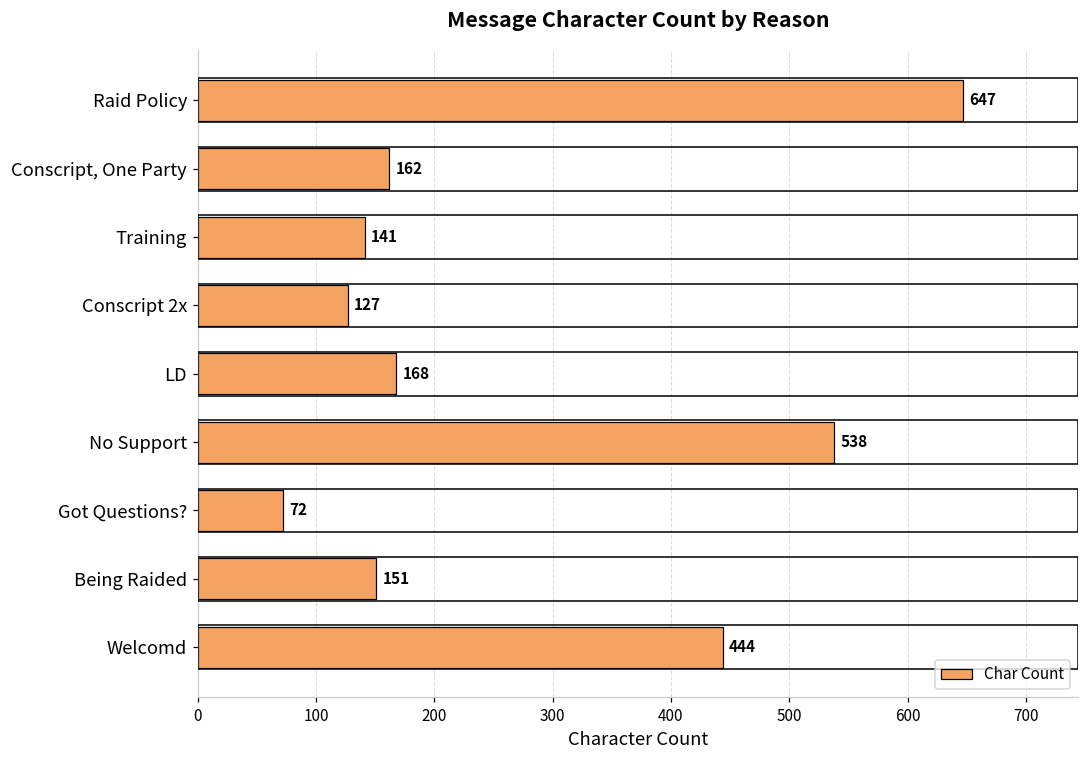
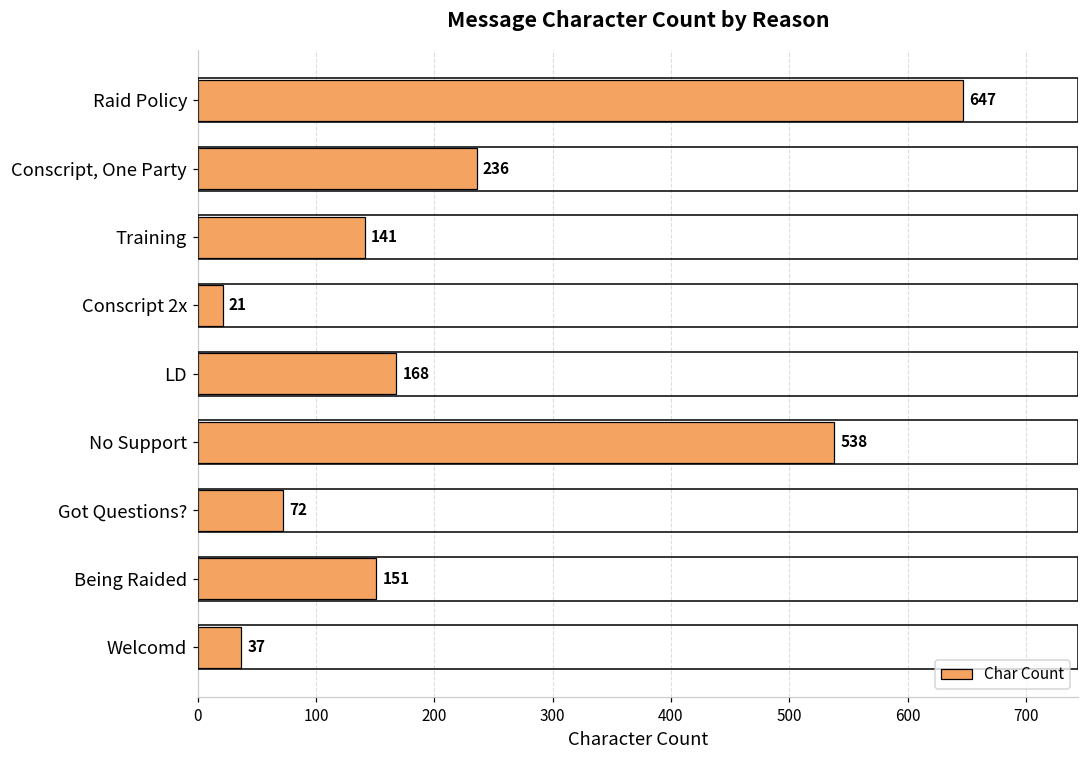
Conscript, One Party: 162 -> 236
Conscript 2x: 127 -> 21
Welcomd: 444 -> 37
